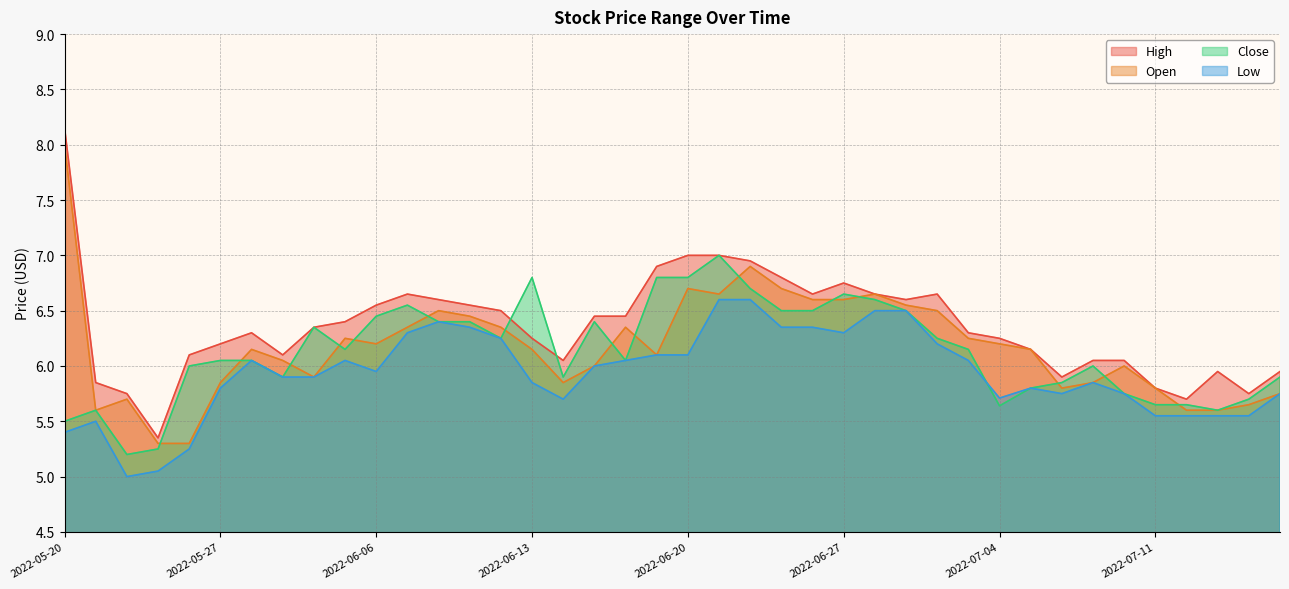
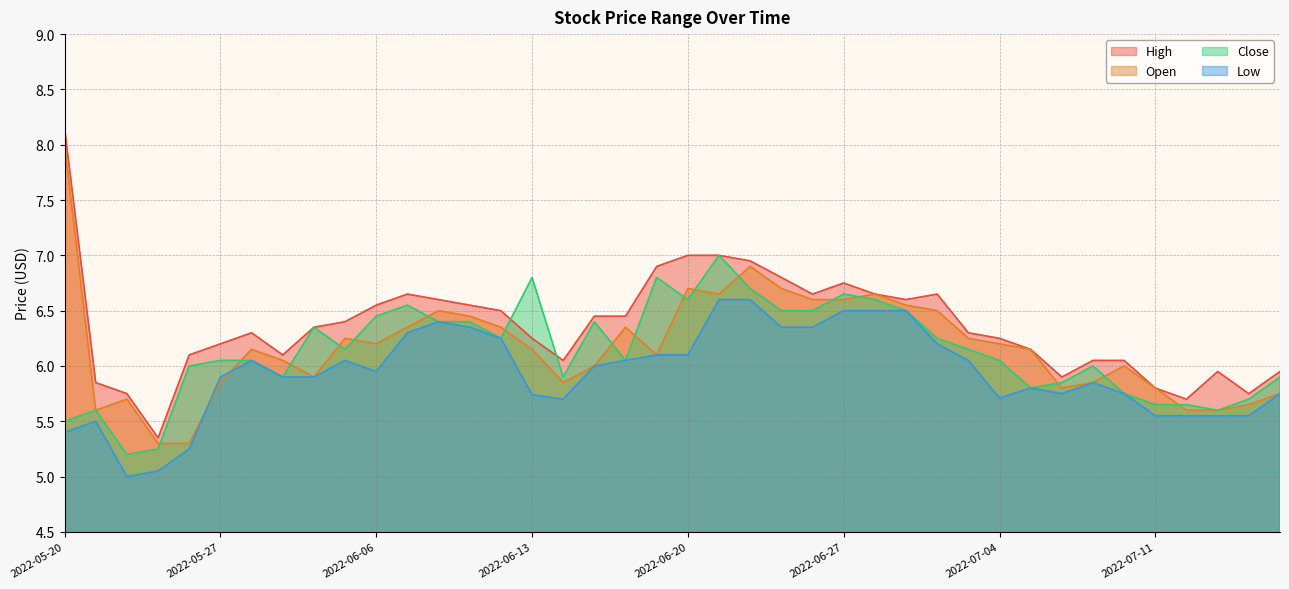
Low, 2022-05-27: 5.8 -> 5.9
Low, 2022-06-13: 5.85 -> 5.74
Close, 2022-06-20: 6.8 -> 6.6
Low, 2022-06-27: 6.3 -> 6.5
Close, 2022-07-04: 5.64 -> 6.05
